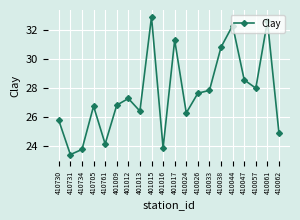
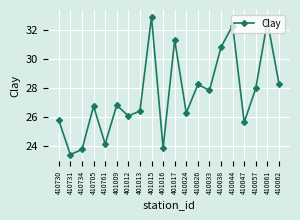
401012: 27.3 -> 26.1
410026: 27.6 -> 28.3
410047: 28.6 -> 25.6
410062: 24.9 -> 28.3
